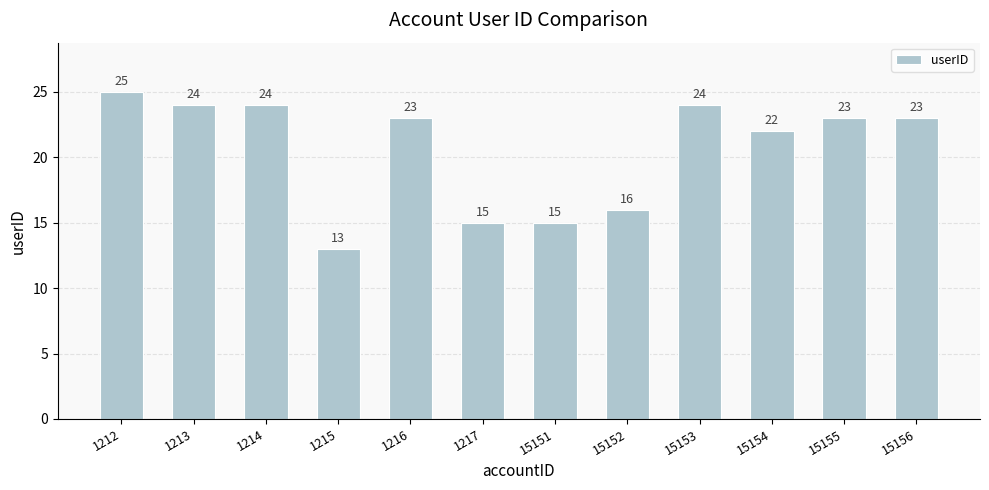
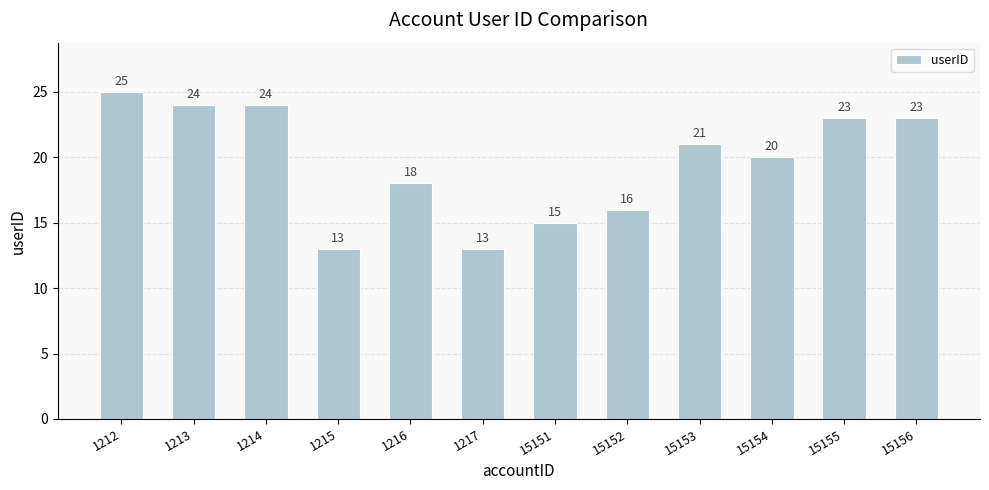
1216: 23 -> 18
1217: 15 -> 13
15153: 24 -> 21
15154: 22 -> 20
